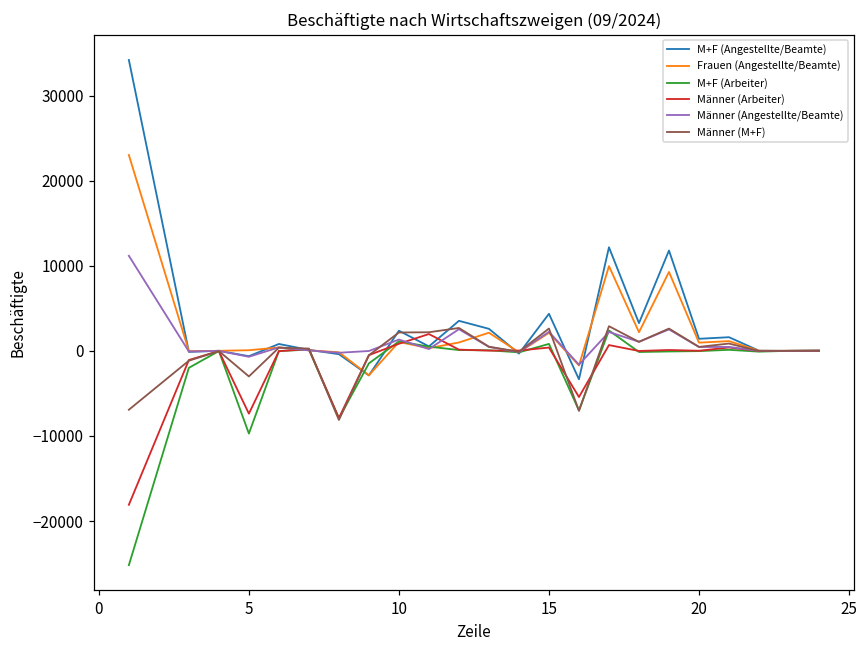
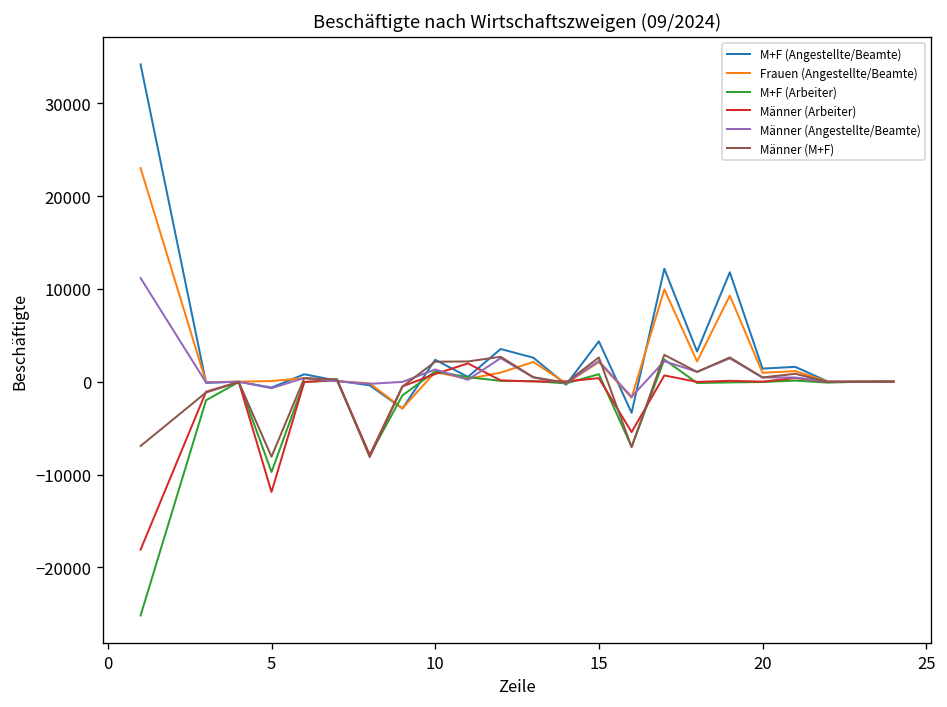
Männer (Arbeiter), 5: -7000 -> -12000
Männer (M+F), 5: -3000 -> -8000
